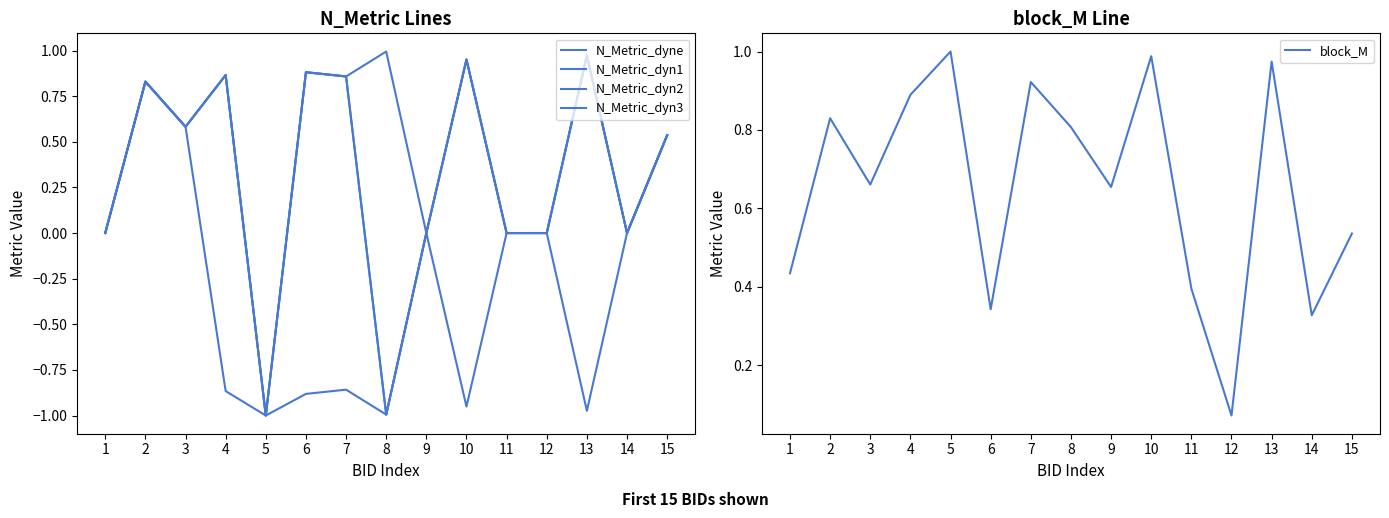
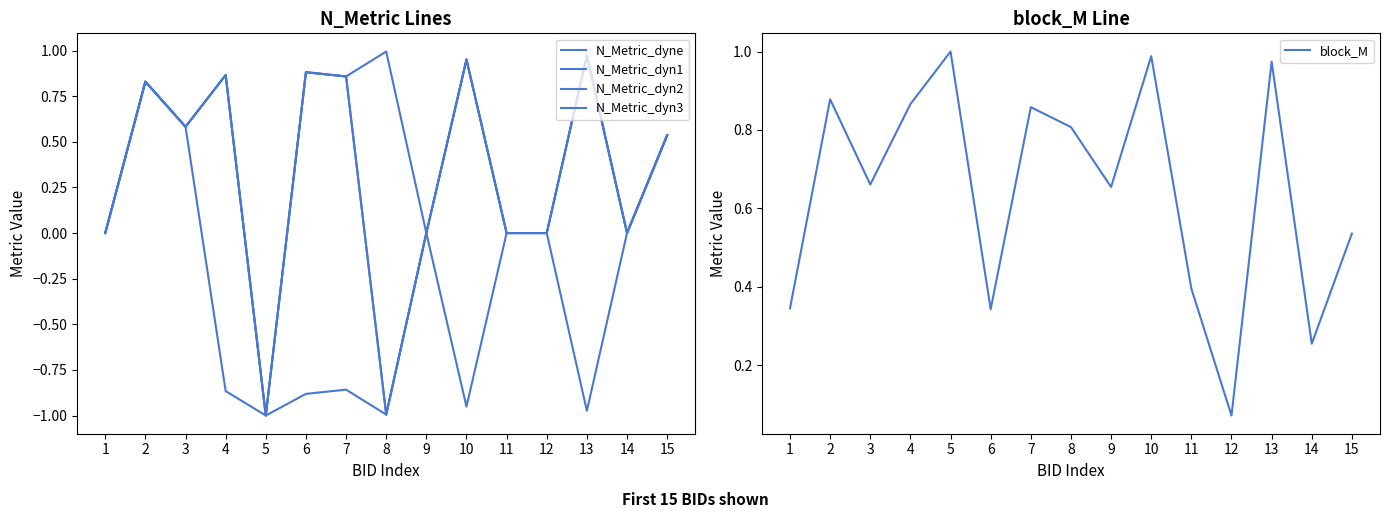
block_M Line, 1: 0.43 -> 0.35
block_M Line, 2: 0.83 -> 0.88
block_M Line, 4: 0.89 -> 0.87
block_M Line, 7: 0.92 -> 0.86
block_M Line, 14: 0.33 -> 0.26
